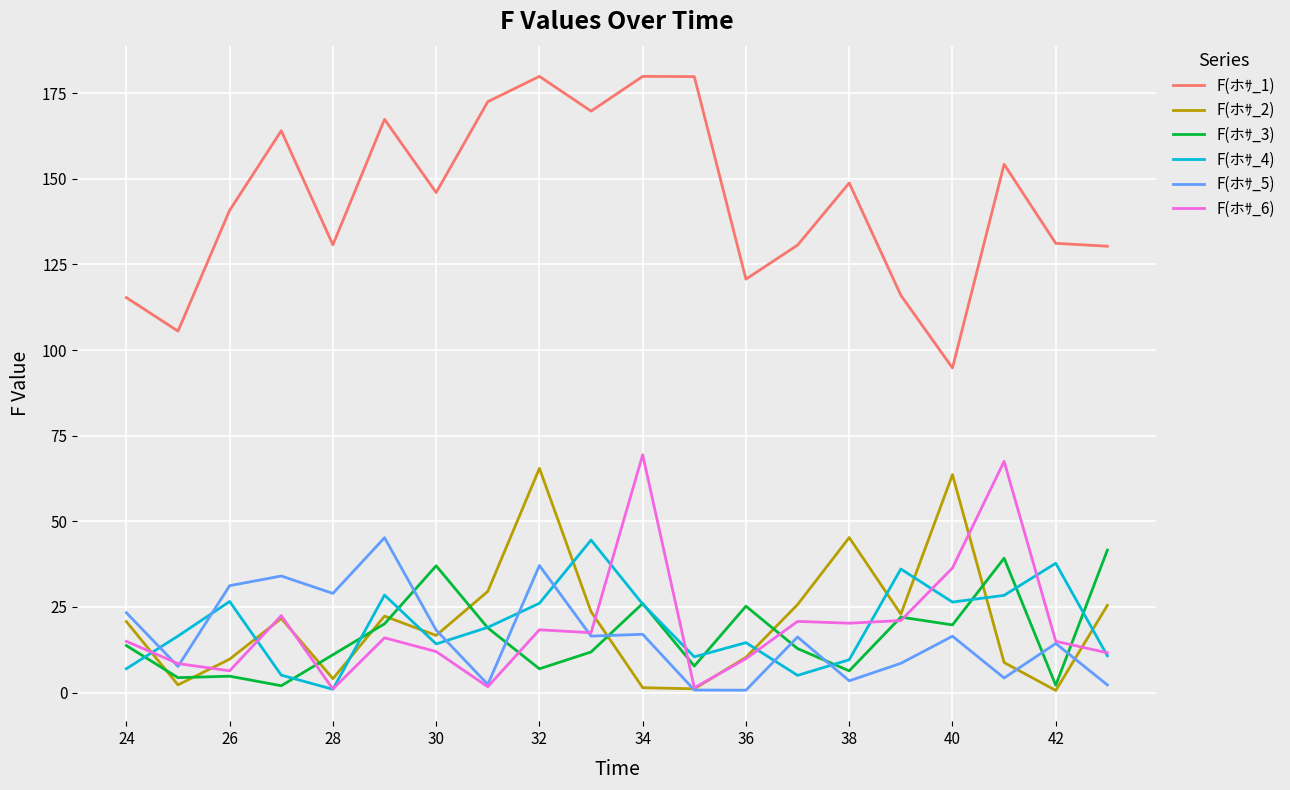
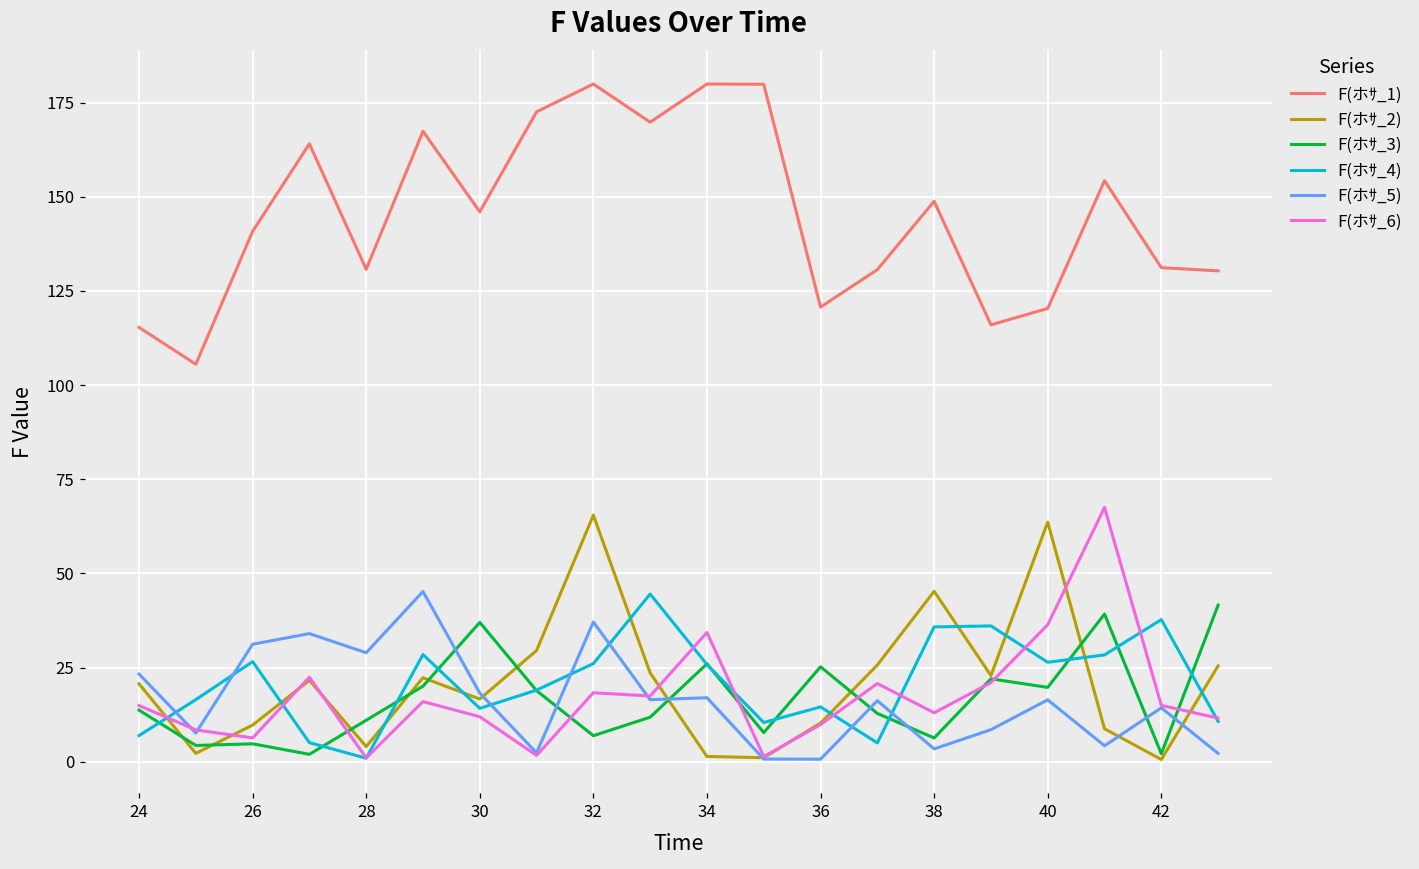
F(ホｻ_6), 34: 69 -> 34
F(ホｻ_4), 38: 10 -> 36
F(ホｻ_6), 38: 20 -> 13
F(ホｻ_1), 40: 95 -> 120
